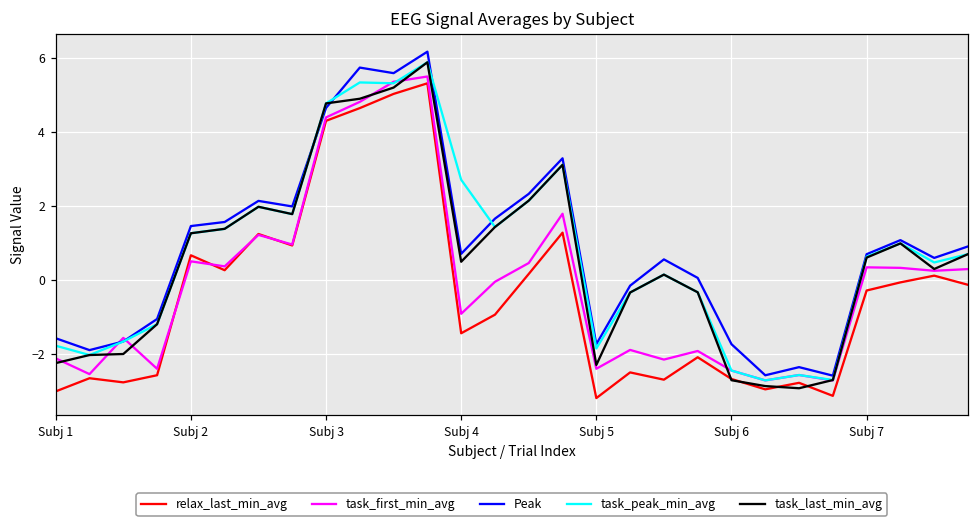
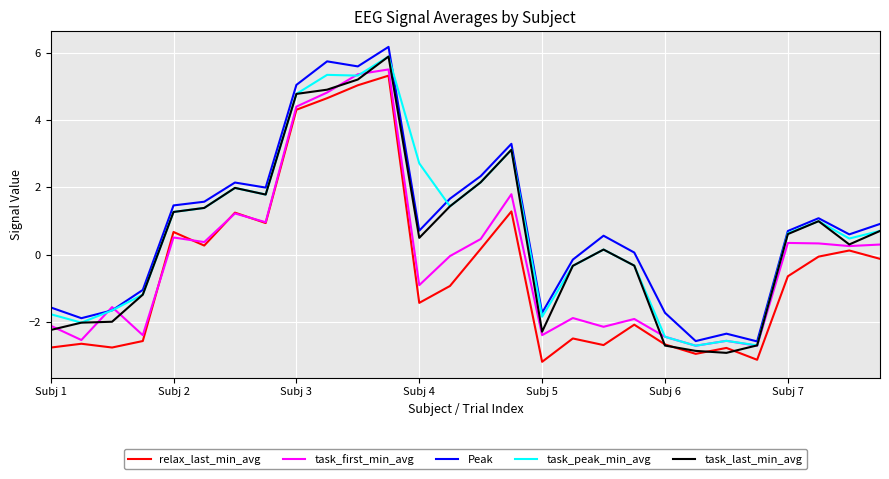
relax_last_min_avg, Subj 1: -3.0 -> -2.8
Peak, Subj 3: 4.7 -> 5.0
relax_last_min_avg, Subj 7: -0.3 -> -0.6
